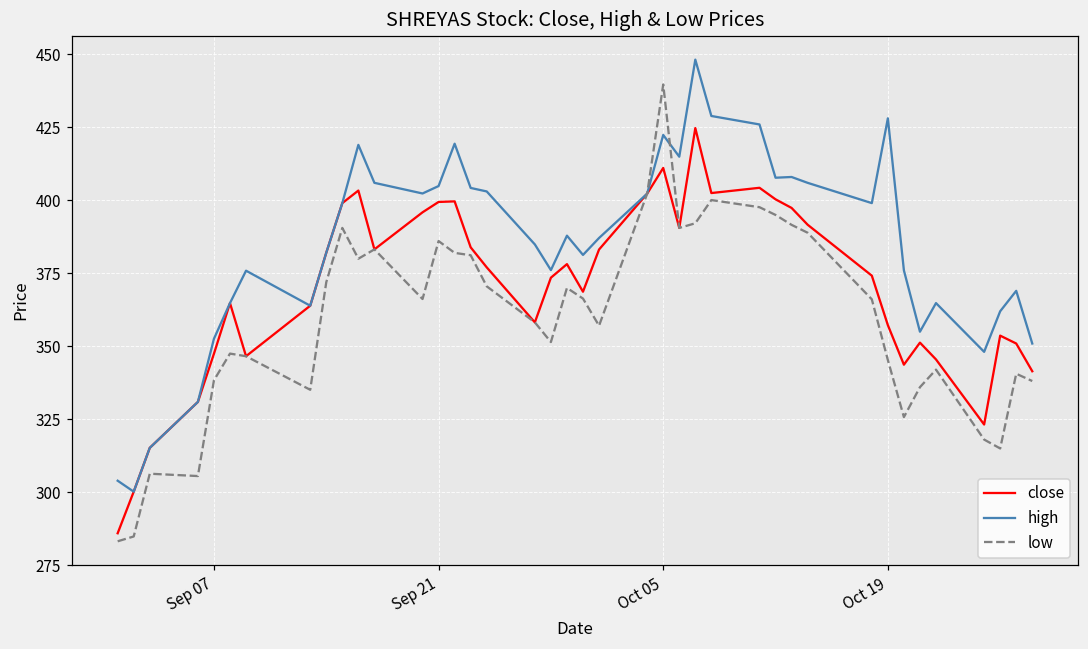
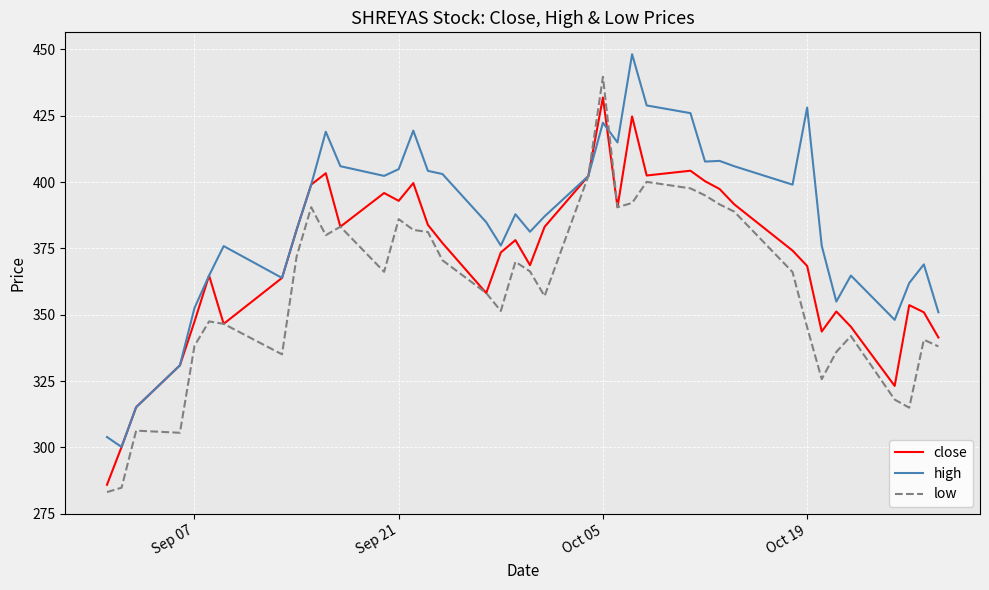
close, Sep 21: 399 -> 393
close, Oct 05: 411 -> 432
close, Oct 19: 357 -> 368
